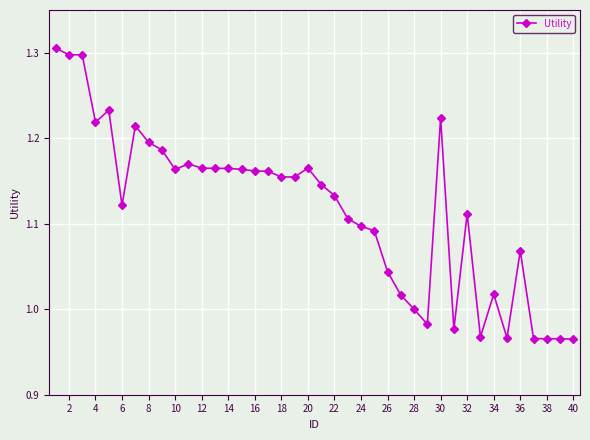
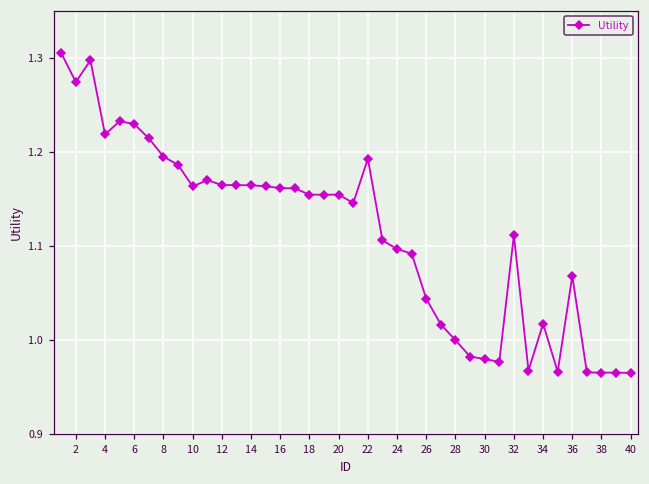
2: 1.30 -> 1.27
6: 1.12 -> 1.23
20: 1.17 -> 1.15
22: 1.13 -> 1.19
30: 1.22 -> 0.98
